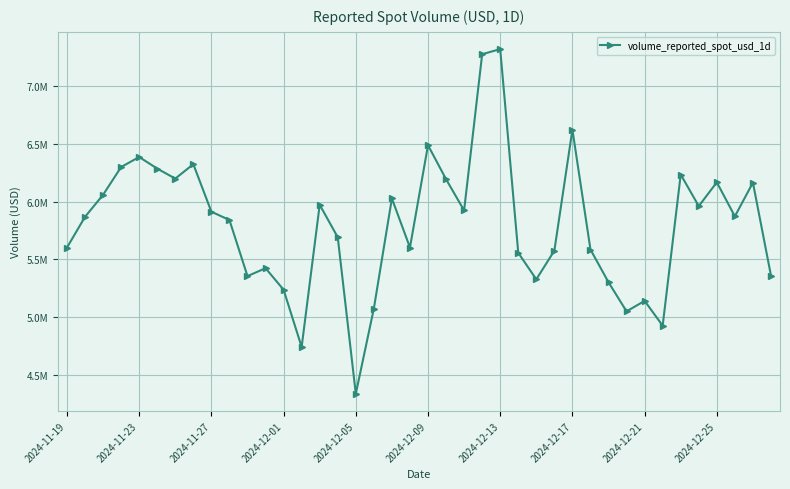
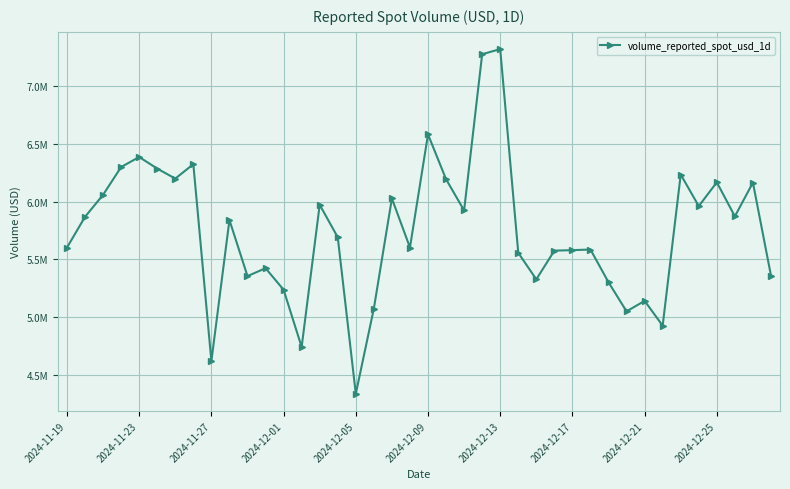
2024-11-27: 5910000 -> 4620000
2024-12-09: 6490000 -> 6580000
2024-12-17: 6620000 -> 5580000
